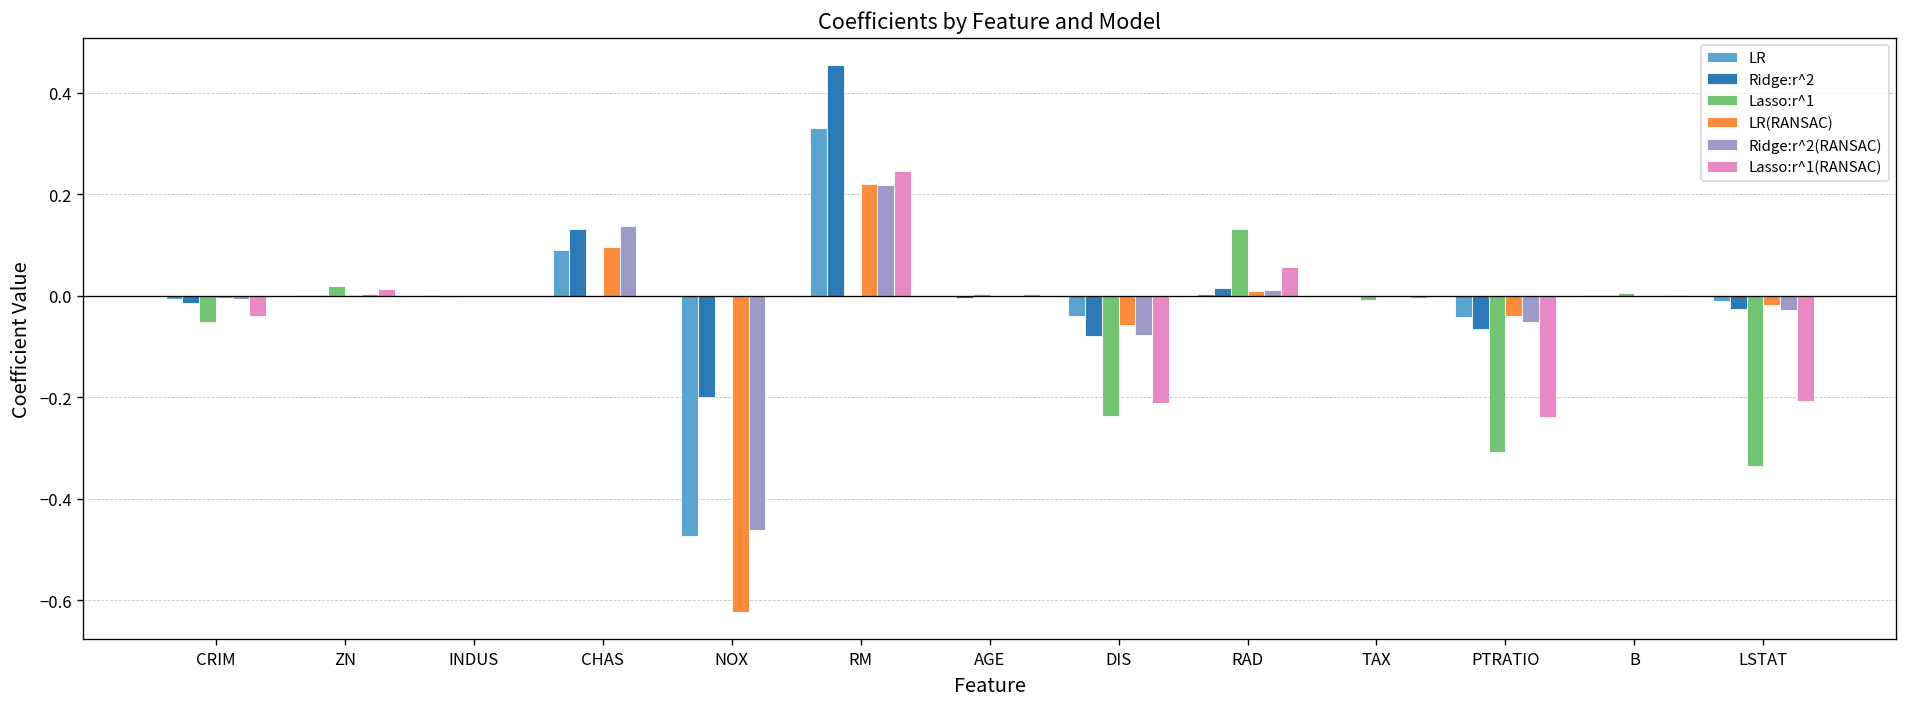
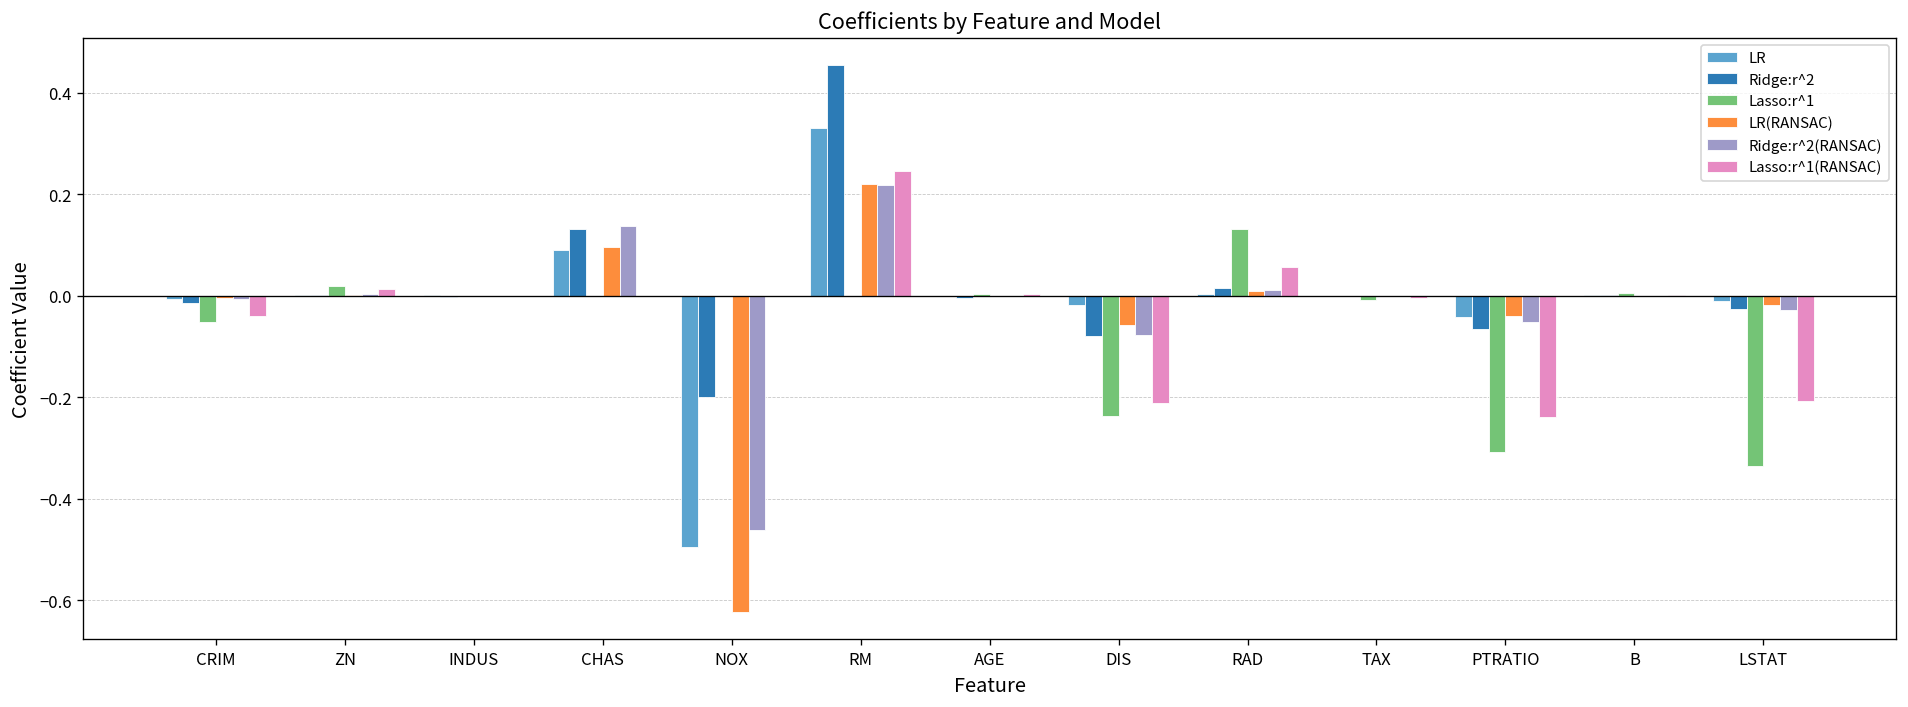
LR, NOX: -0.47 -> -0.50
LR, DIS: -0.04 -> -0.02
